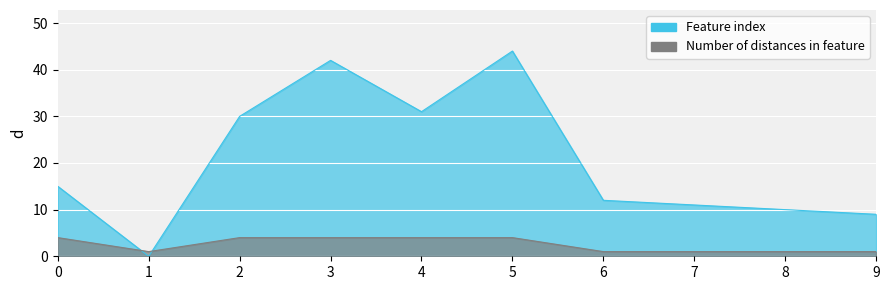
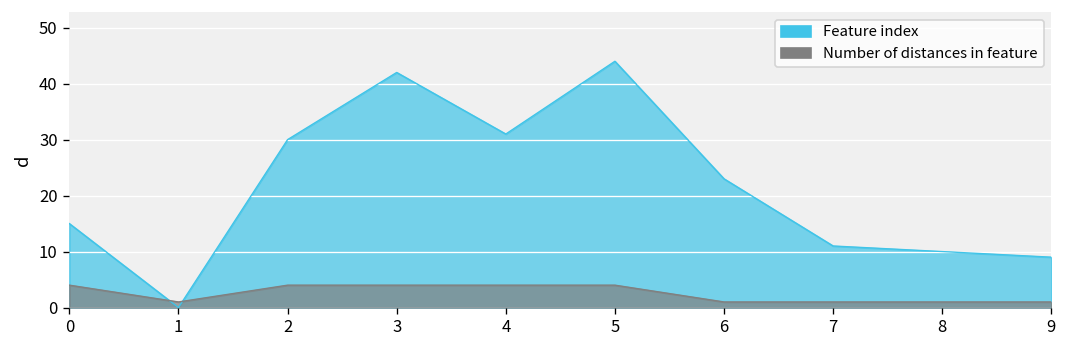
Feature index, 6: 12 -> 23
